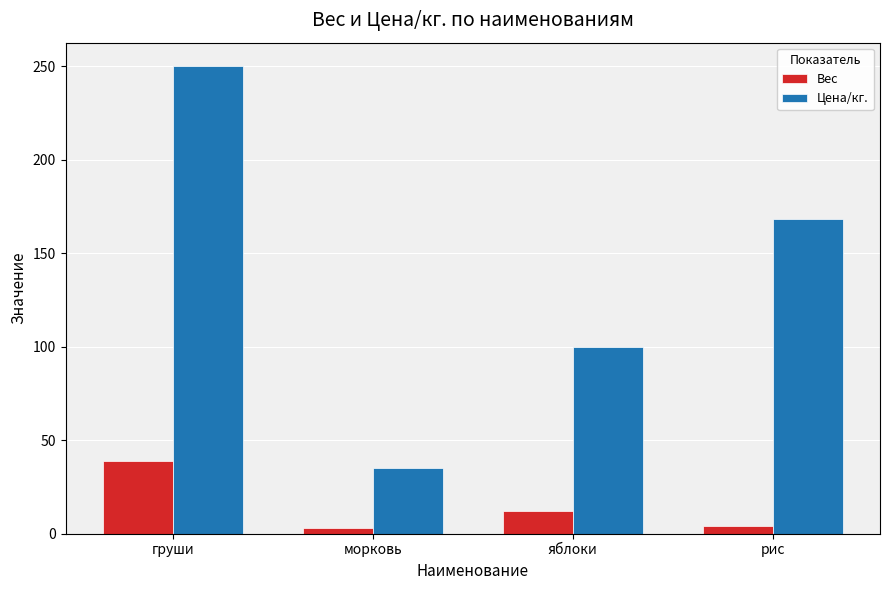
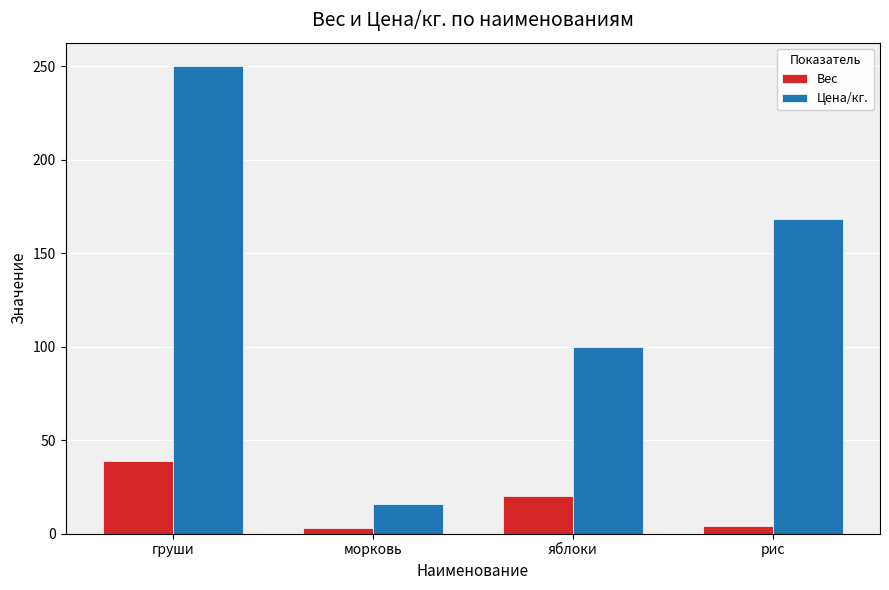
Цена/кг., морковь: 35 -> 16
Вес, яблоки: 12 -> 20
